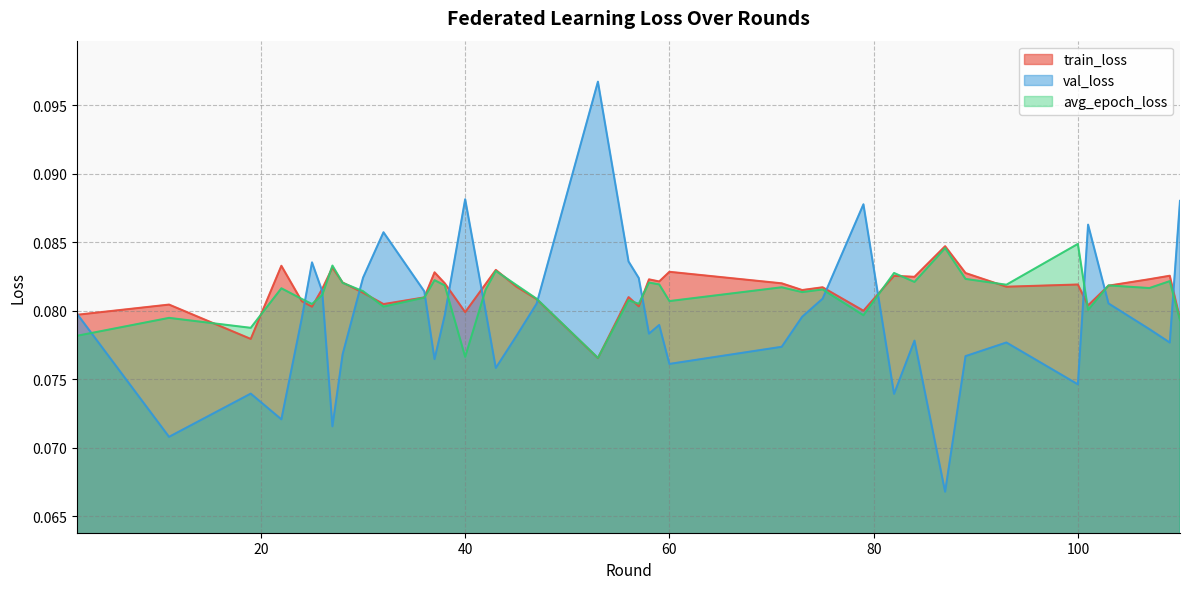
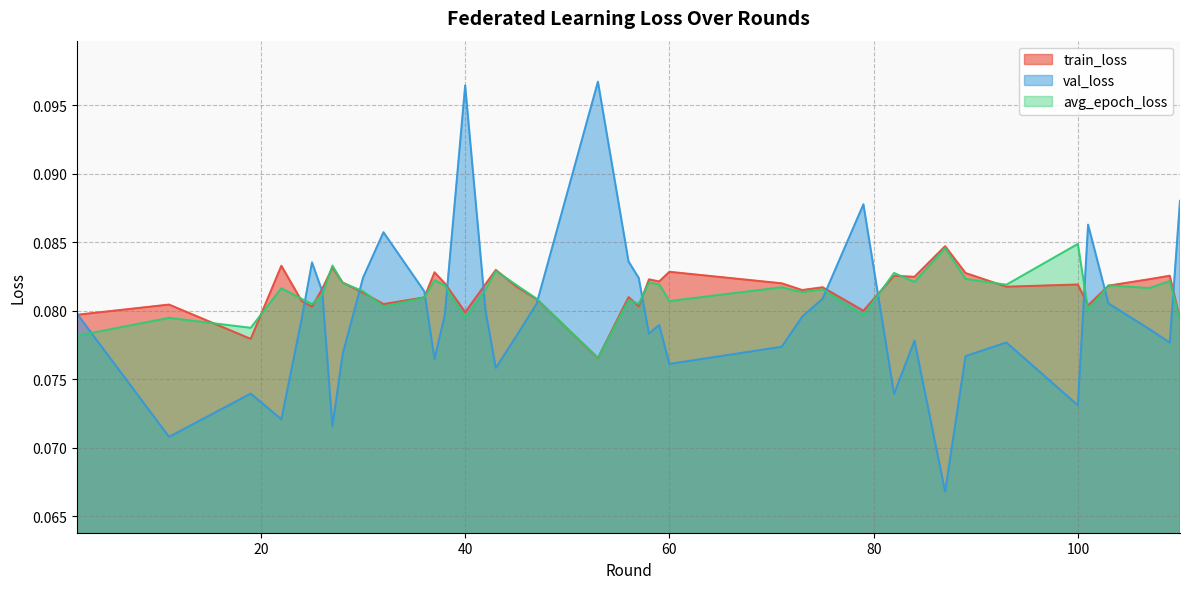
val_loss, 40: 0.0881 -> 0.0964
avg_epoch_loss, 40: 0.0766 -> 0.0795
val_loss, 100: 0.0746 -> 0.0731
